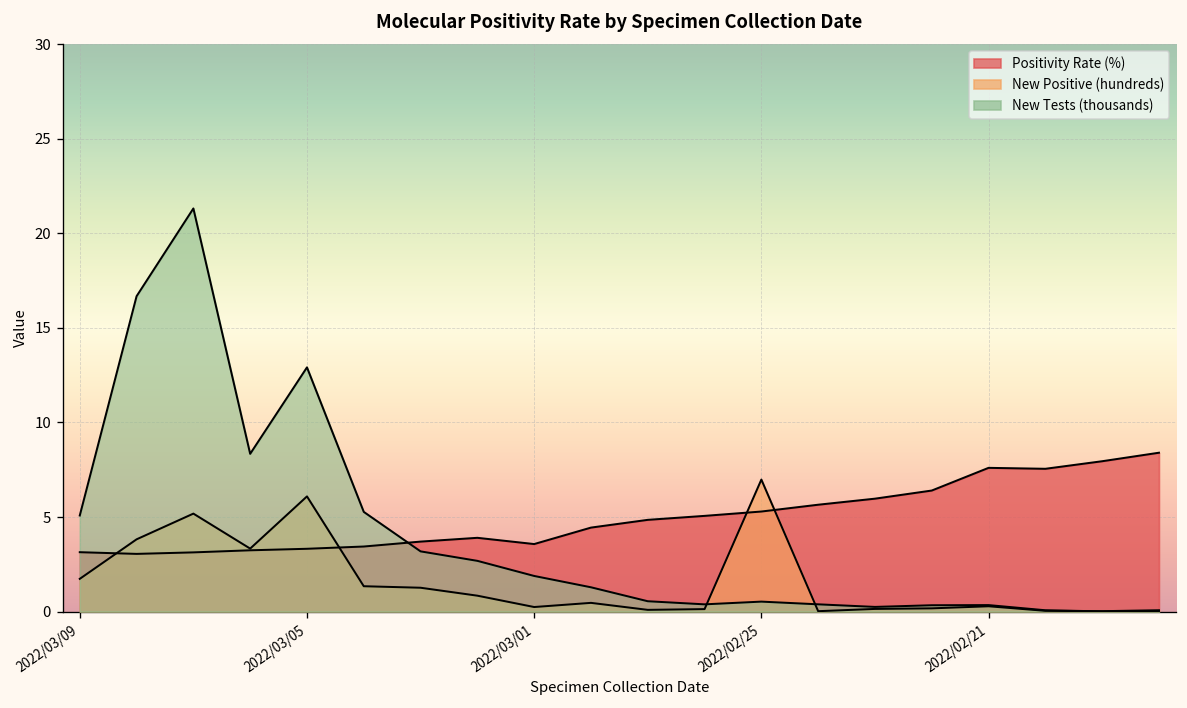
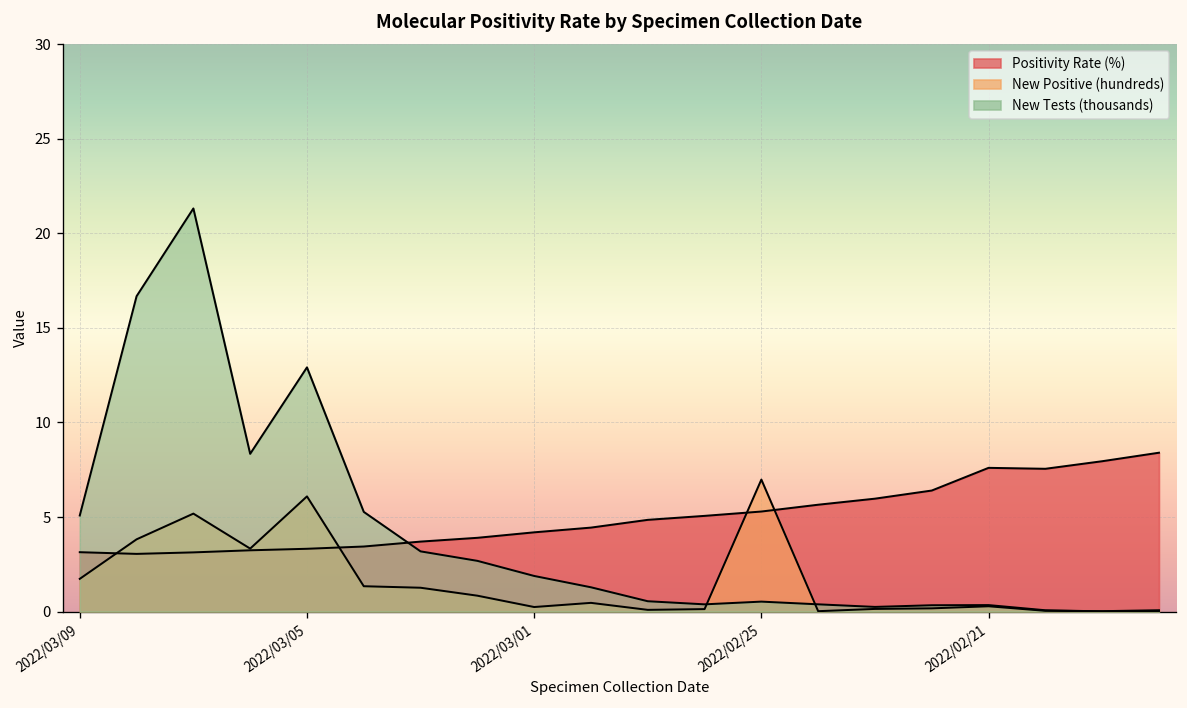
Positivity Rate (%), 2022/03/01: 3.6 -> 4.2
